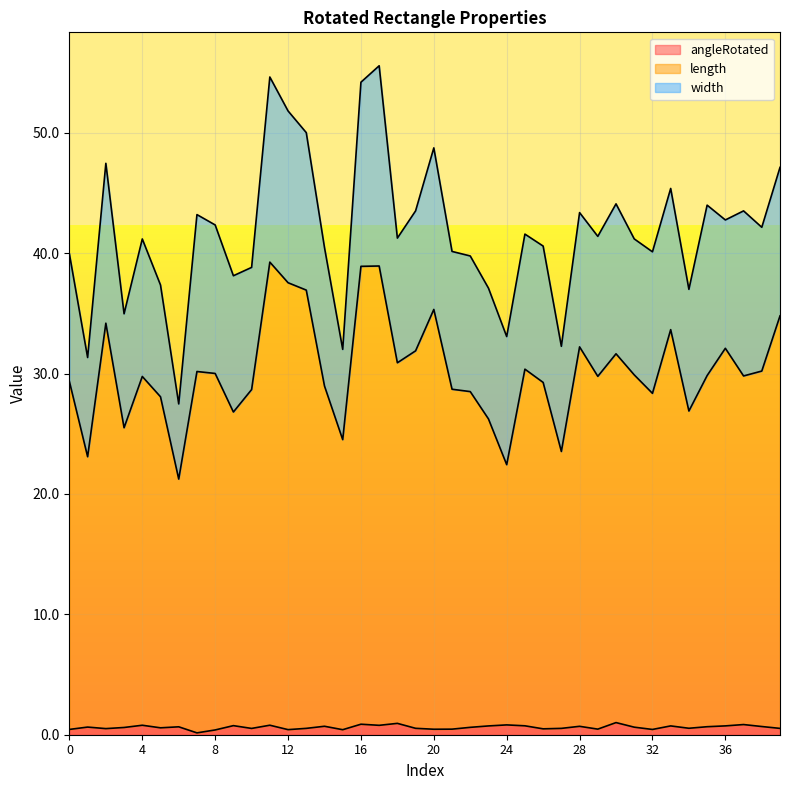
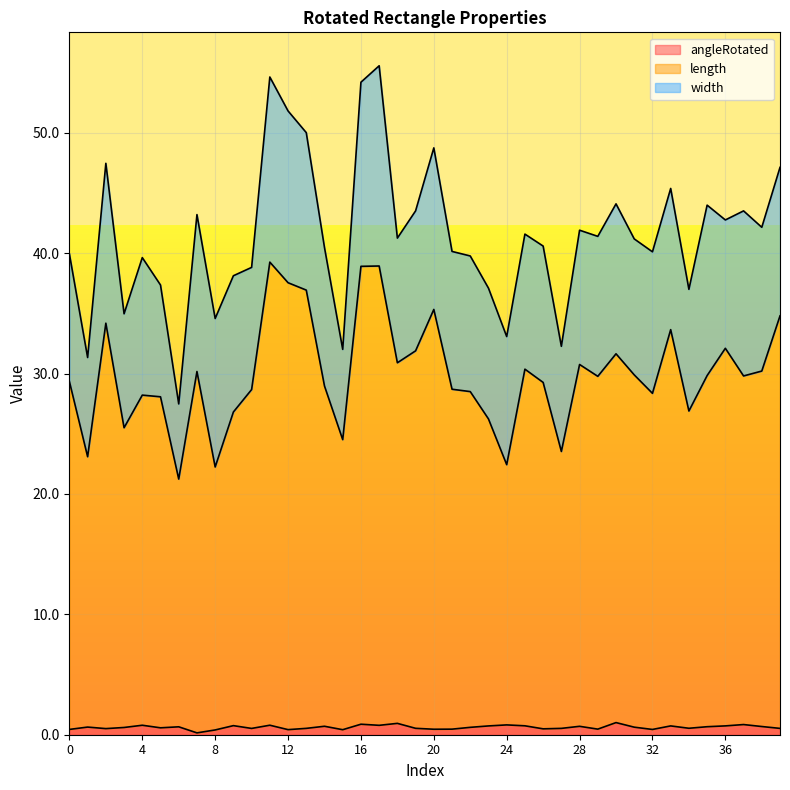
length, 4: 29.0 -> 27.4
length, 8: 29.6 -> 21.8
length, 28: 31.5 -> 30.1
